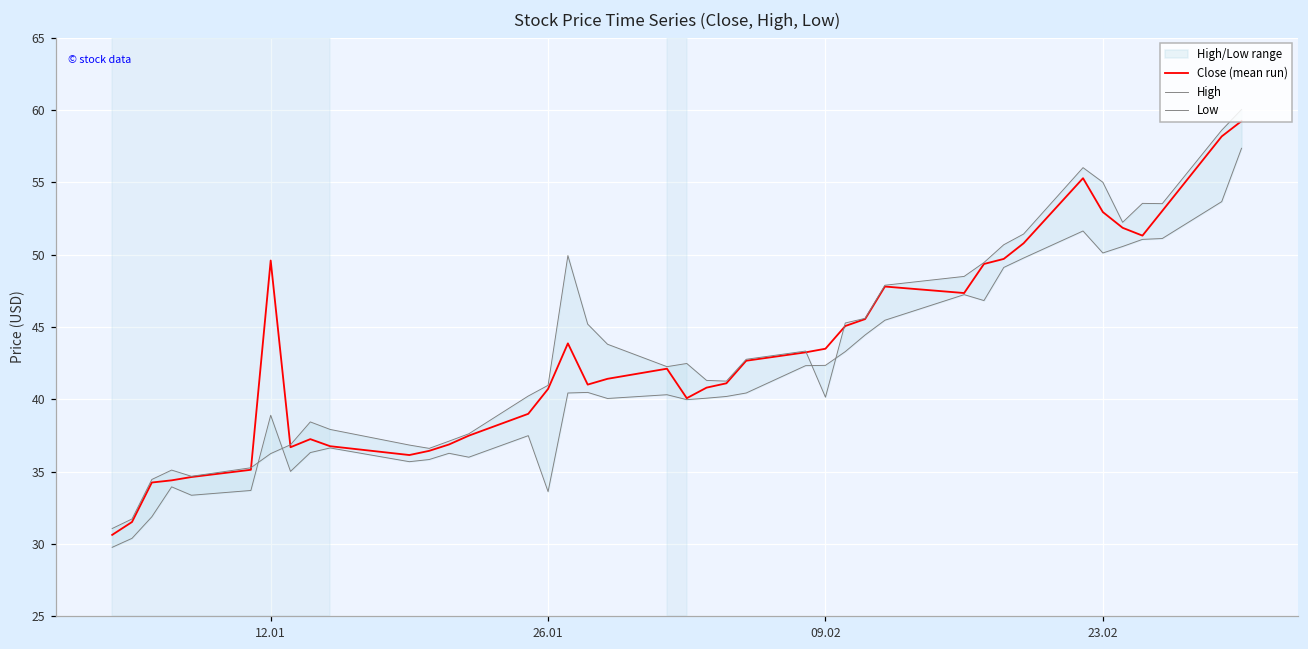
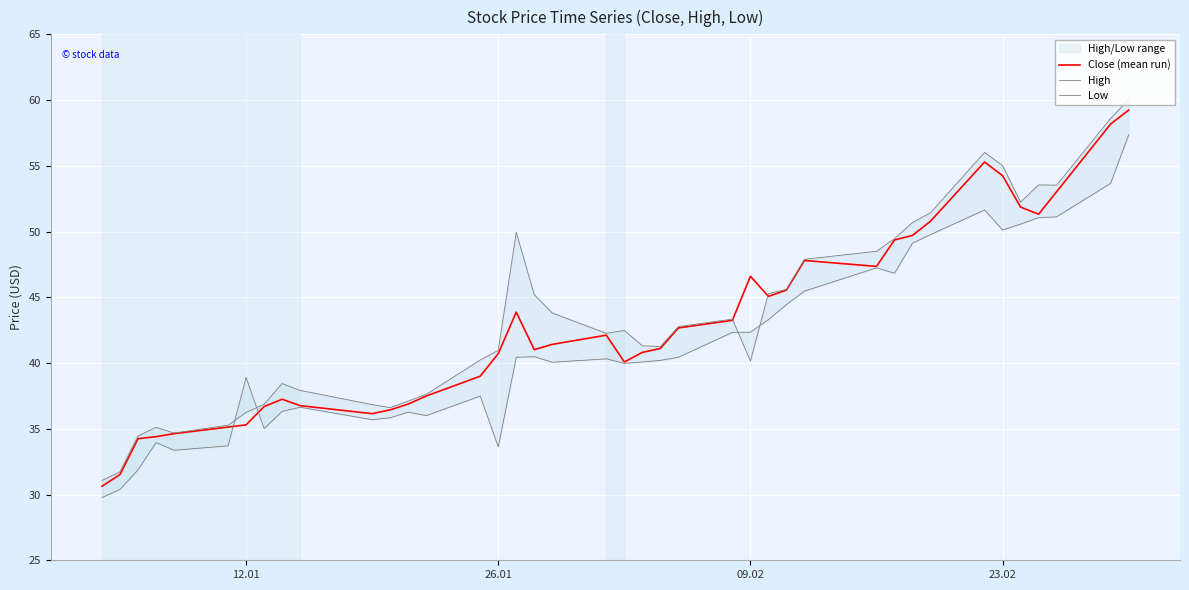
Close (mean run), 12.01: 49.6 -> 35.3
Close (mean run), 09.02: 43.5 -> 46.6
Close (mean run), 23.02: 53.0 -> 54.3
